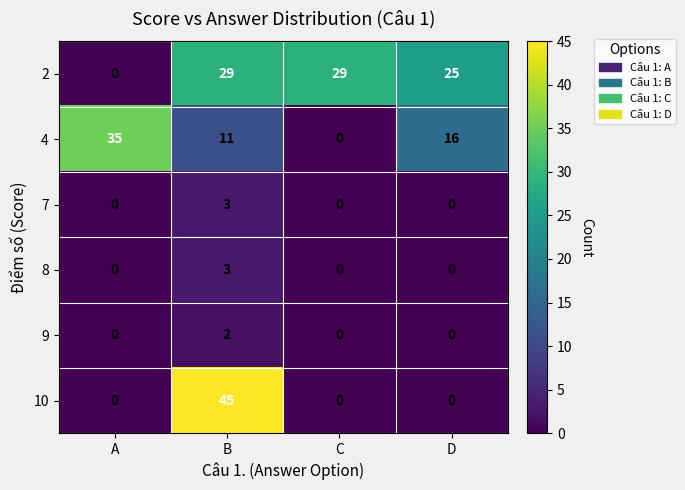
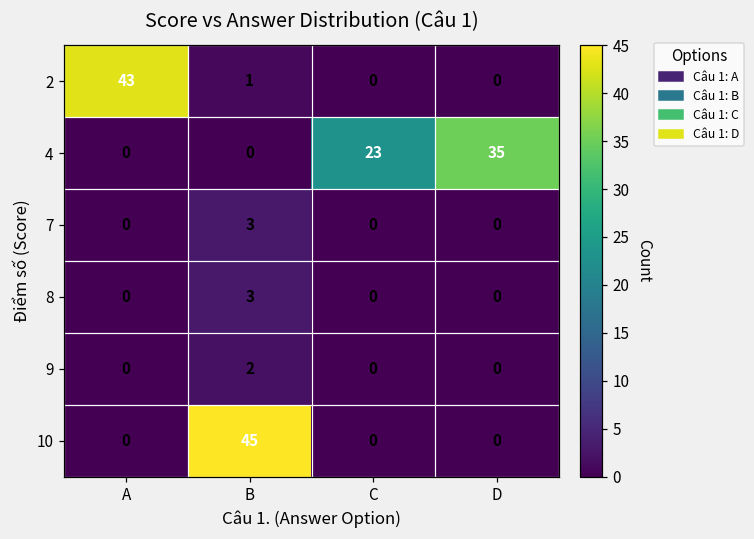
2, A: 0 -> 43
2, B: 29 -> 1
2, C: 29 -> 0
2, D: 25 -> 0
4, A: 35 -> 0
4, B: 11 -> 0
4, C: 0 -> 23
4, D: 16 -> 35
